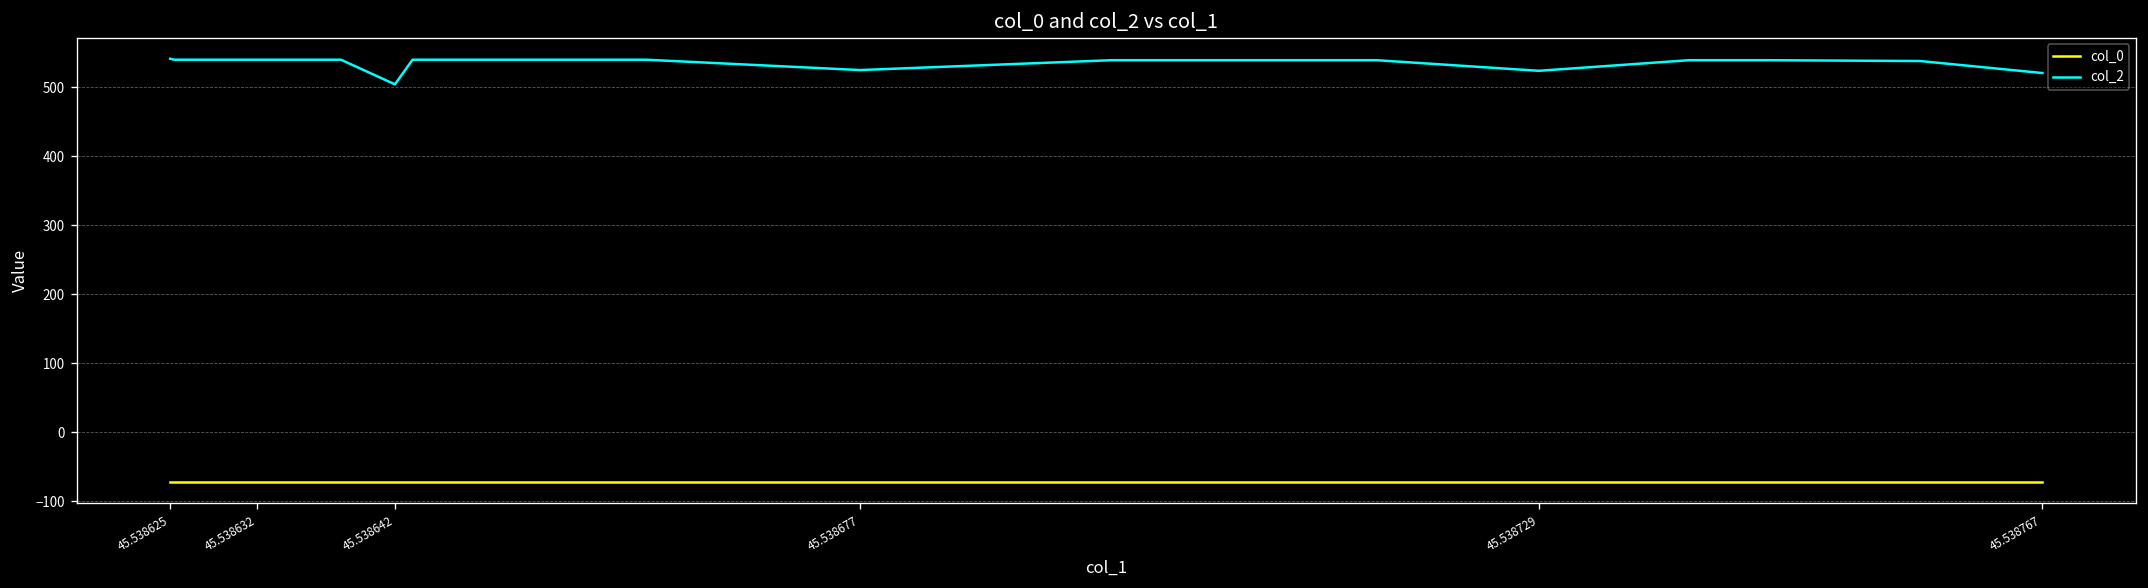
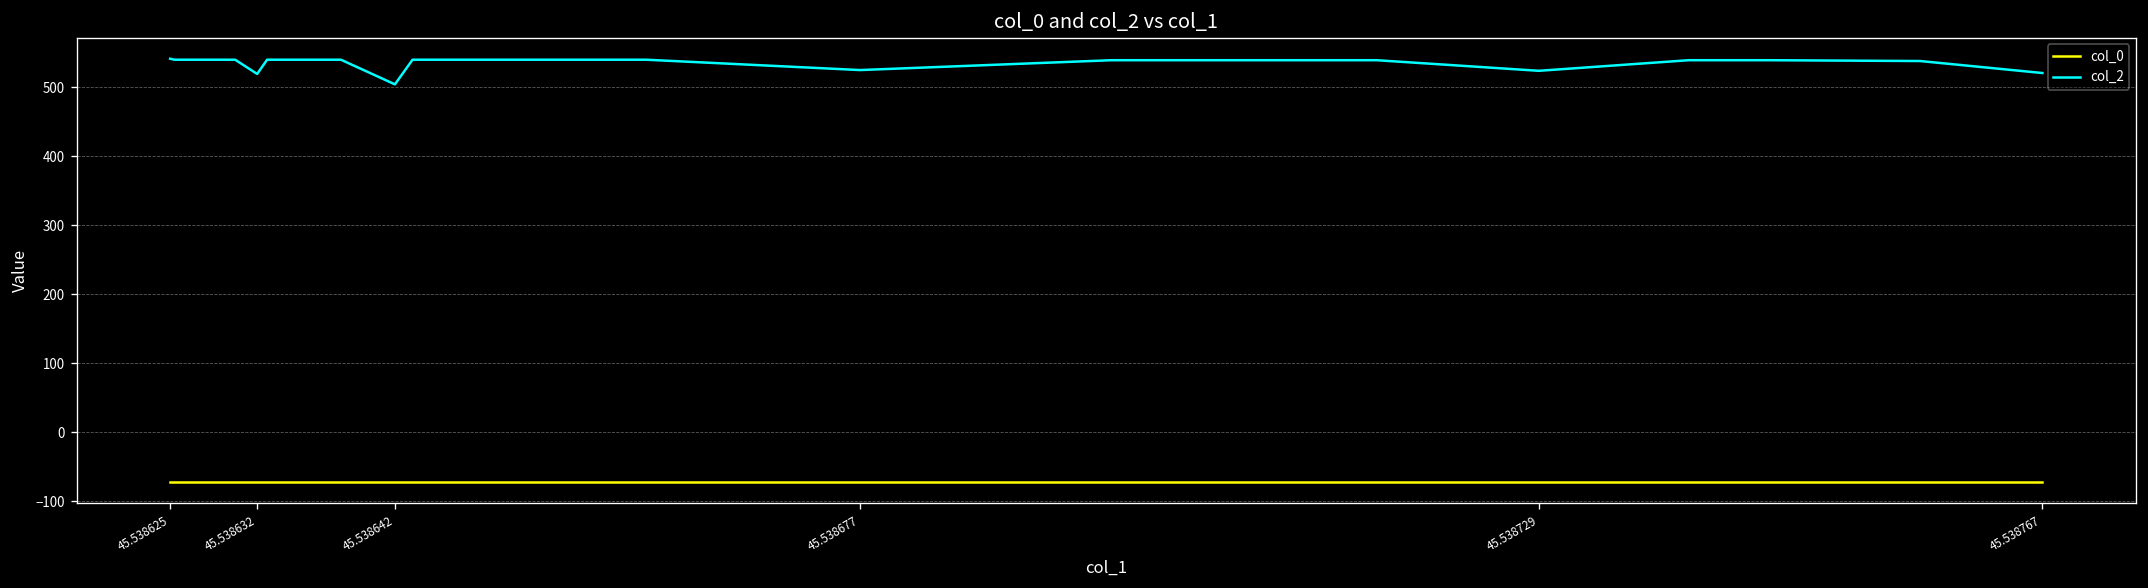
col_2, 45.538632: 540 -> 520
